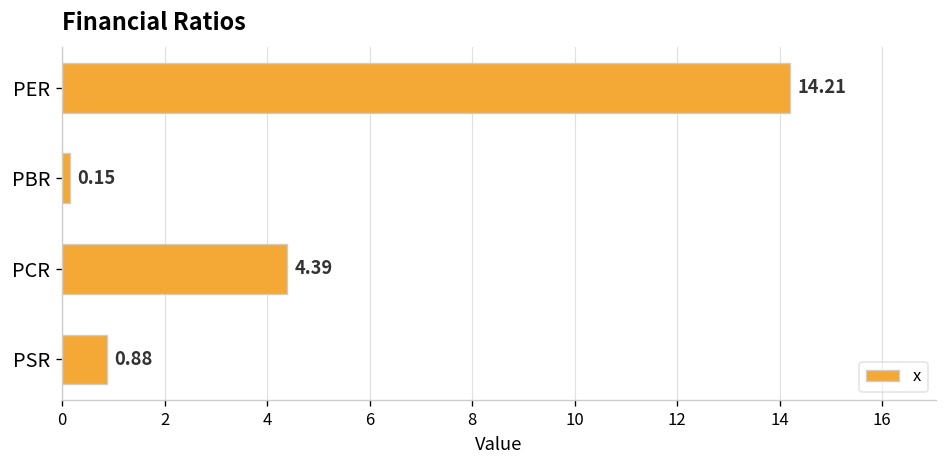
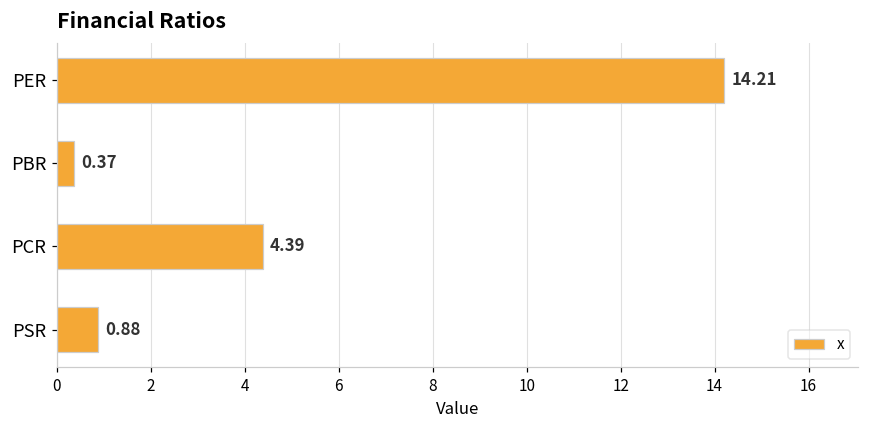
PBR: 0.15 -> 0.37
